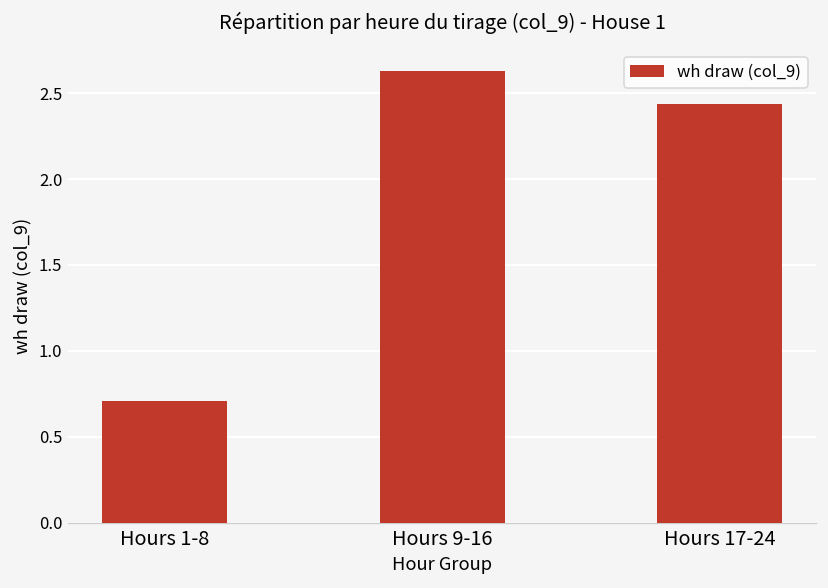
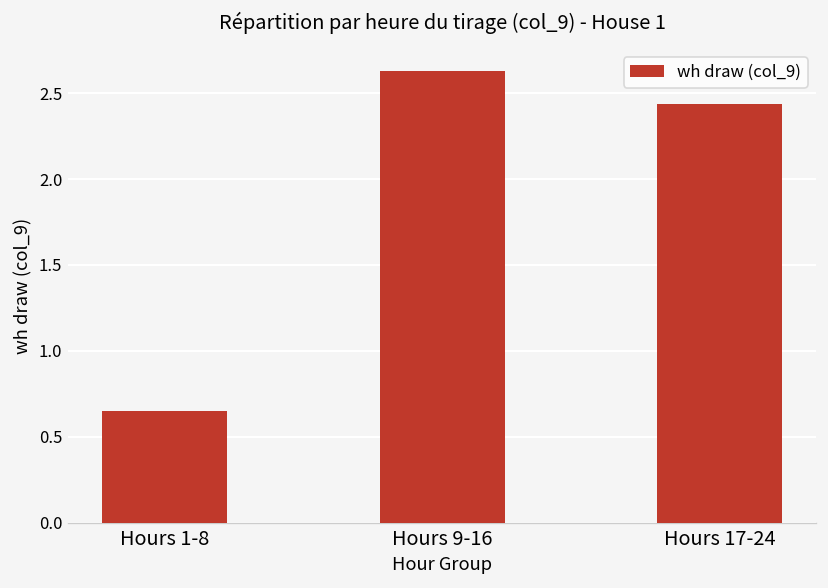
Hours 1-8: 0.71 -> 0.65
